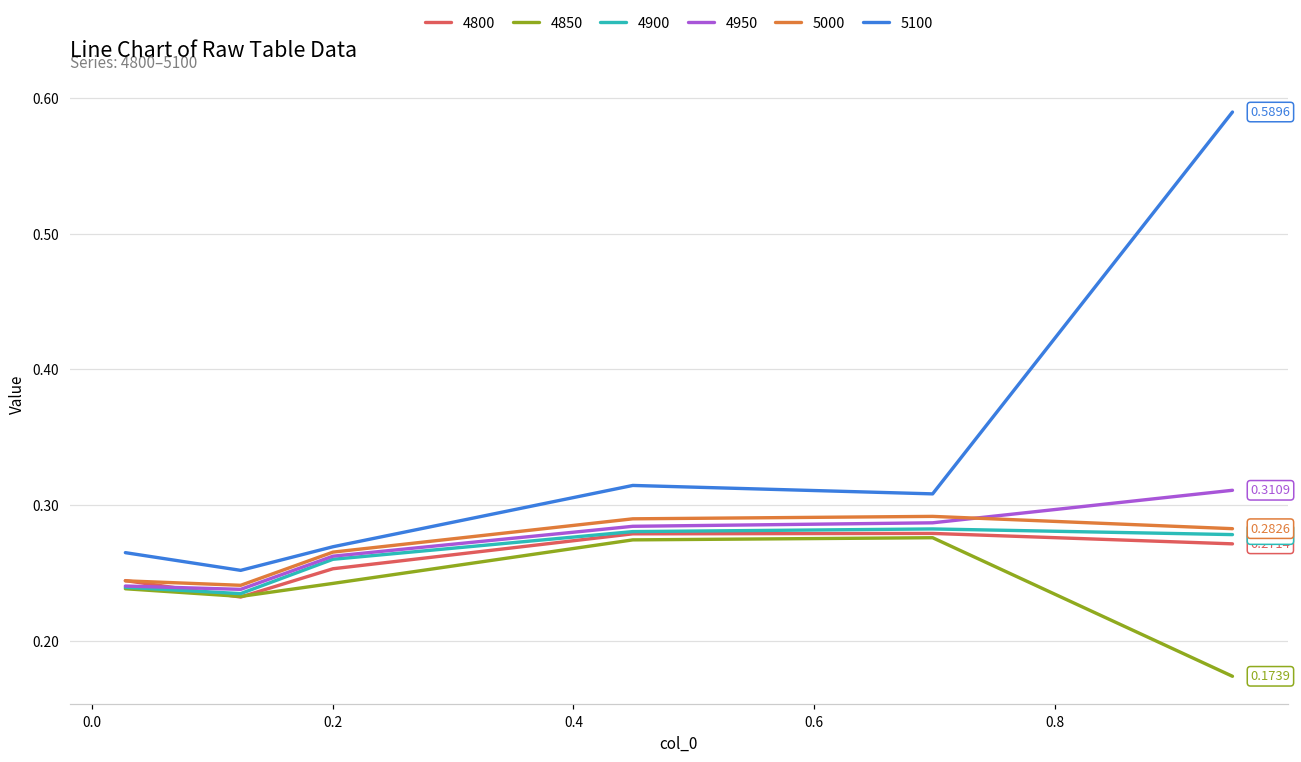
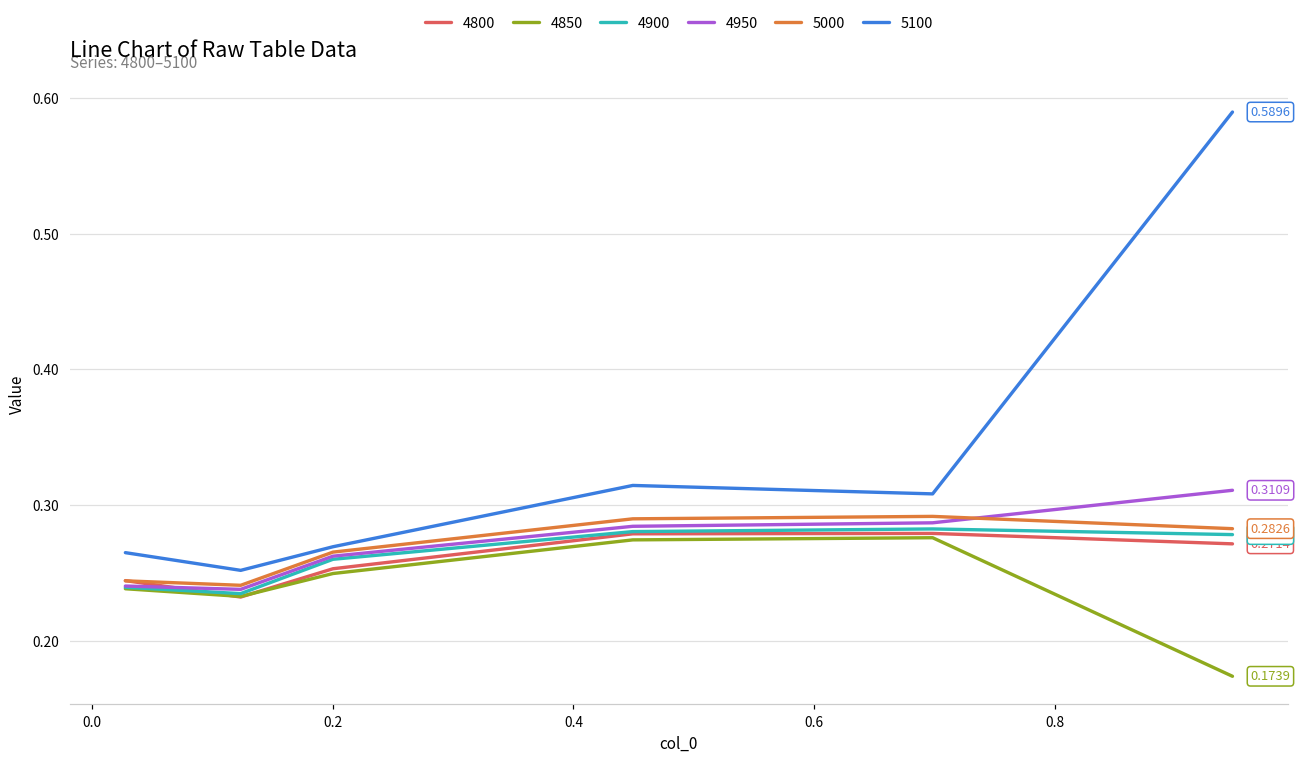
4850, 0.2: 0.242 -> 0.250
